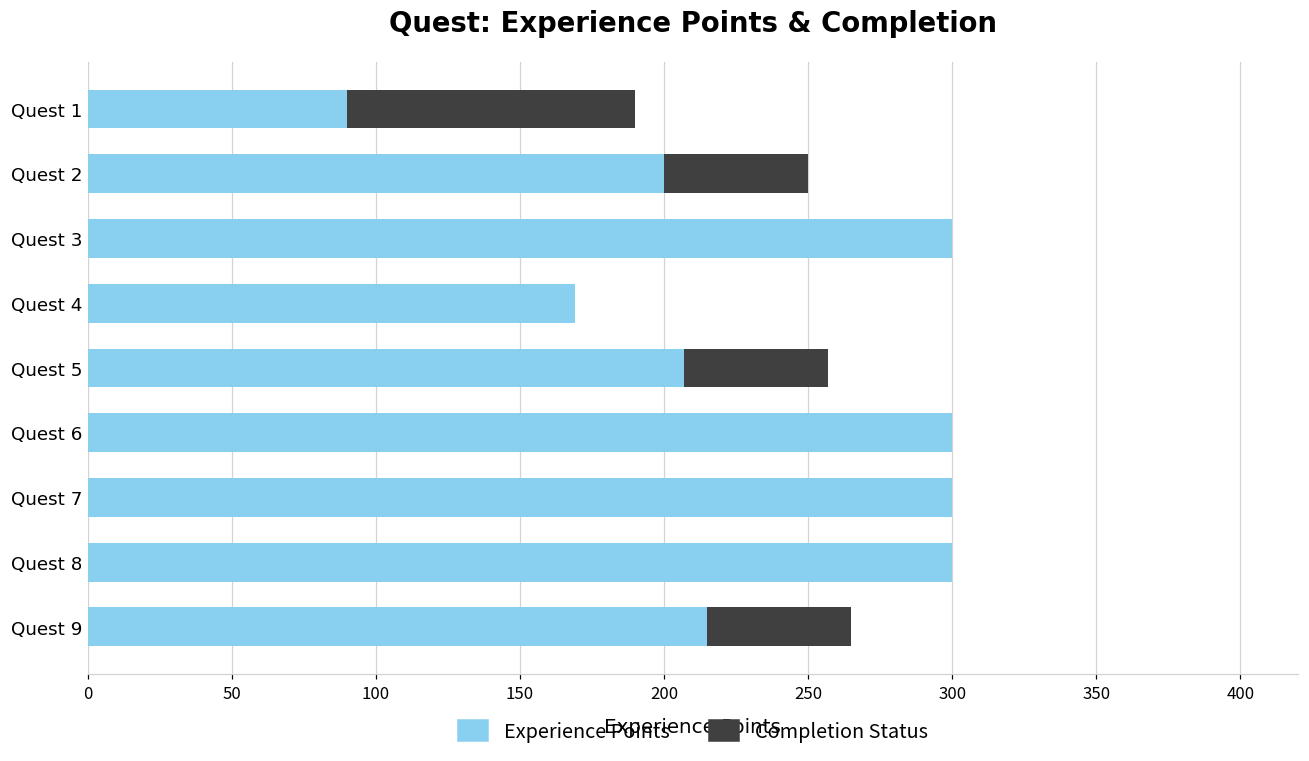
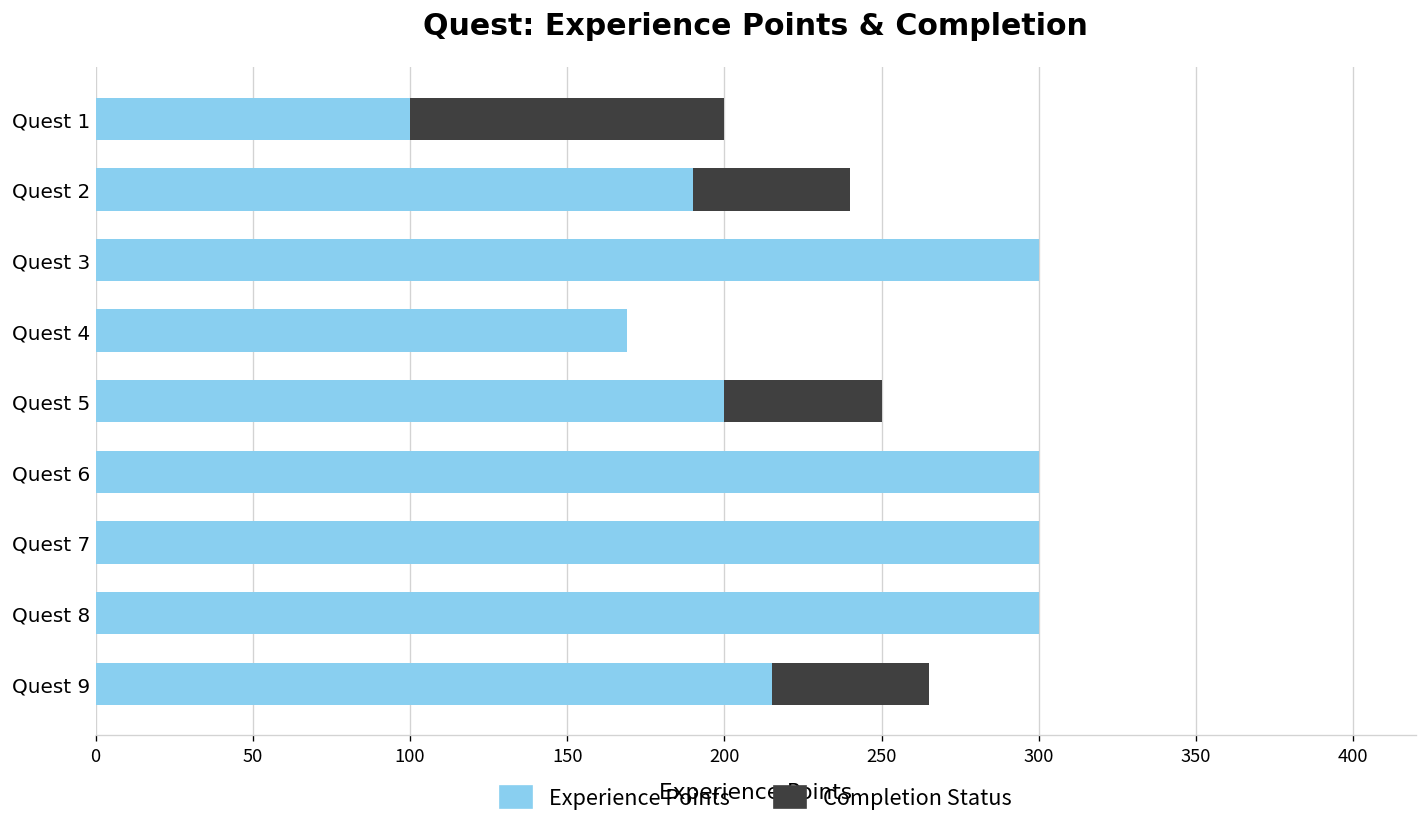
Experience Points, Quest 1: 90 -> 100
Experience Points, Quest 2: 200 -> 190
Experience Points, Quest 5: 207 -> 200
